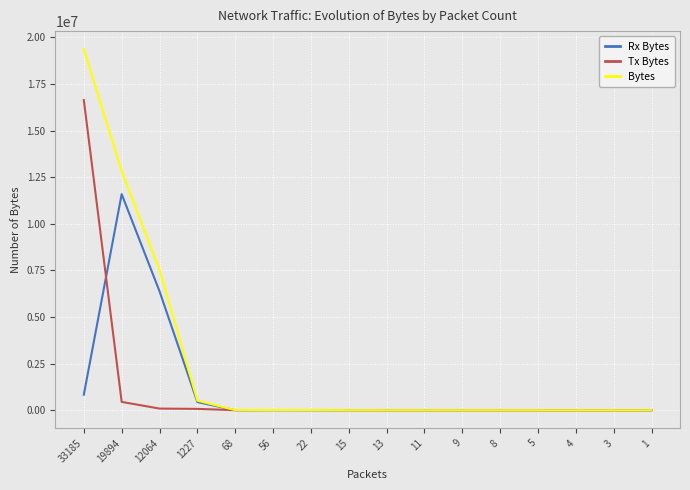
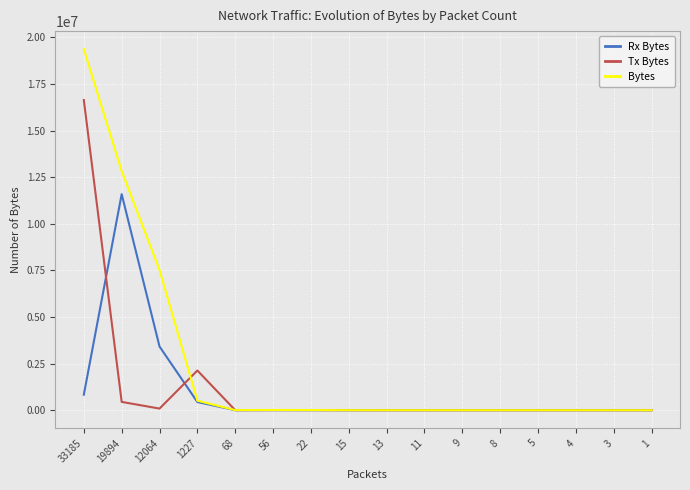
Rx Bytes, 12064: 6400000 -> 3400000
Tx Bytes, 1227: 100000 -> 2100000
